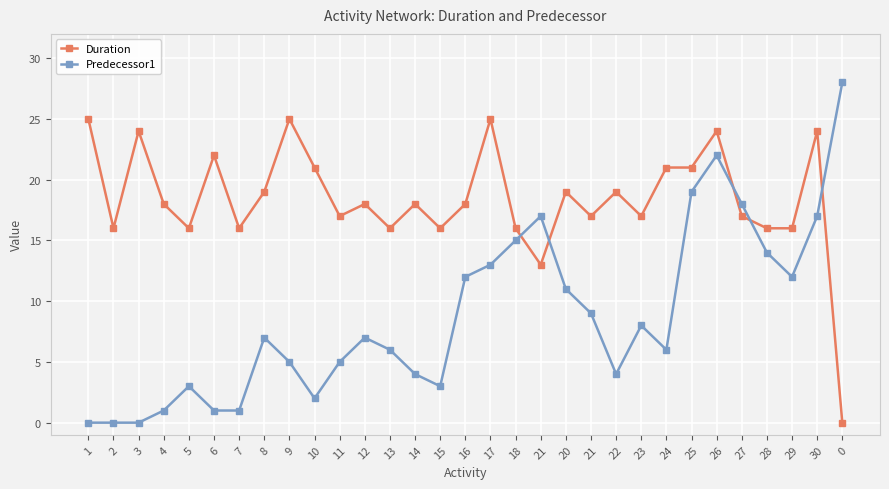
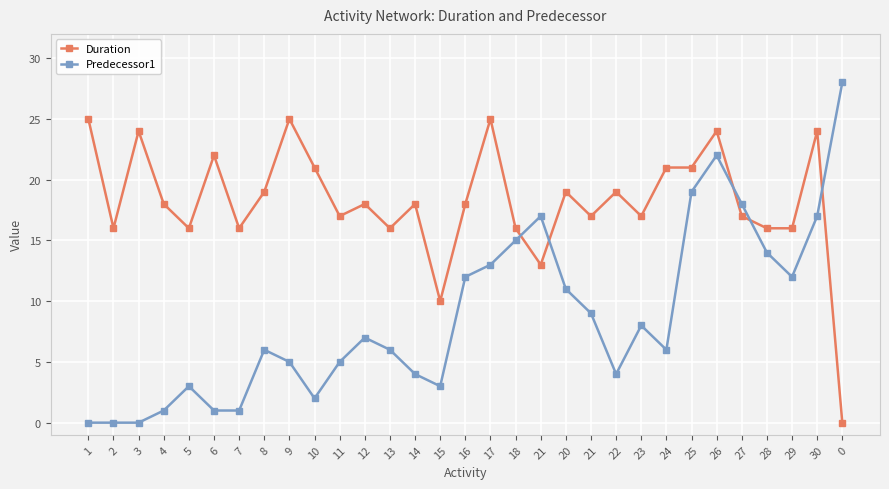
Predecessor1, 8: 7 -> 6
Duration, 15: 16 -> 10
